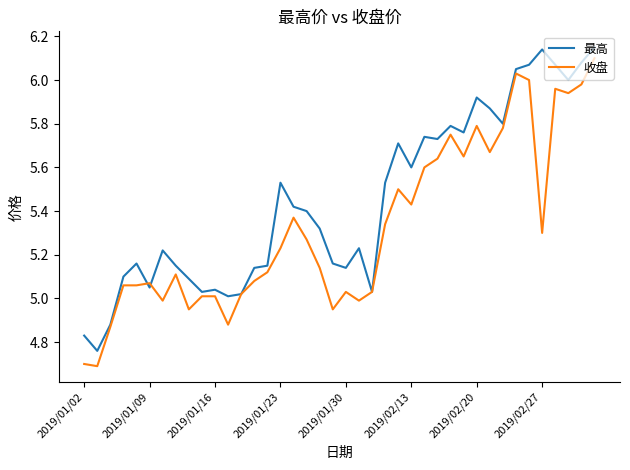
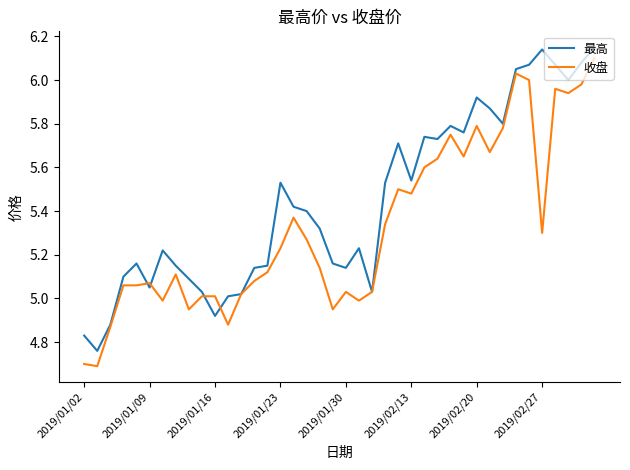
最高, 2019/01/16: 5.04 -> 4.92
最高, 2019/02/13: 5.60 -> 5.54
收盘, 2019/02/13: 5.43 -> 5.48
